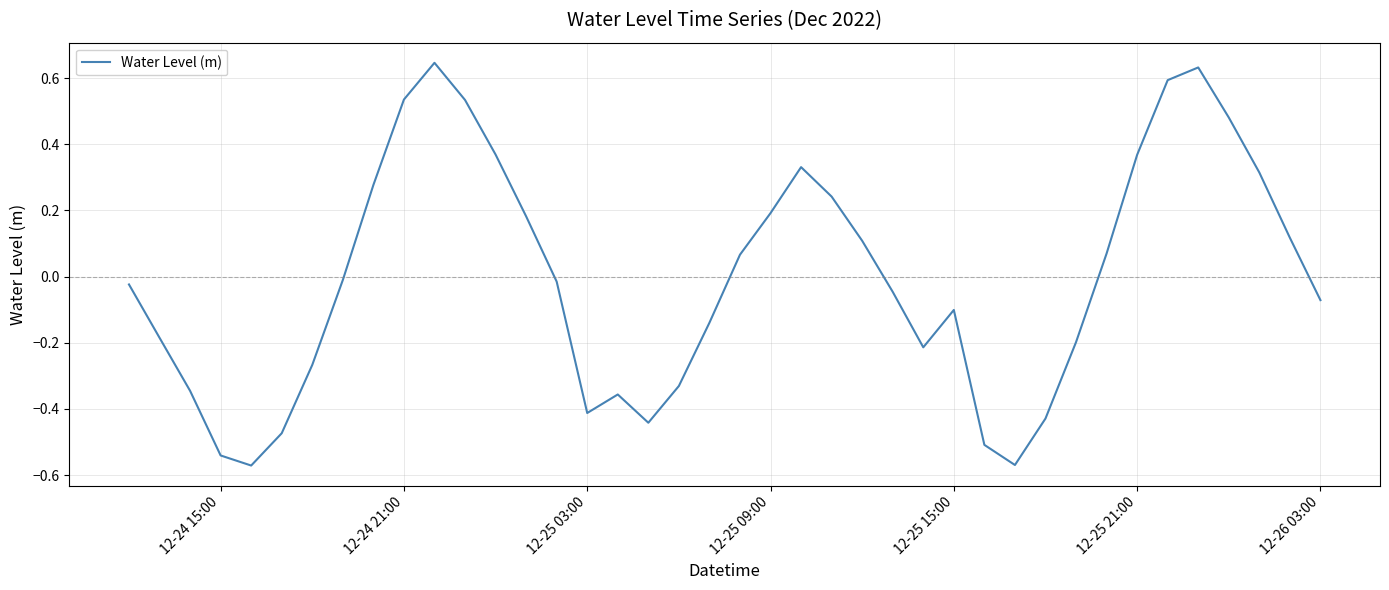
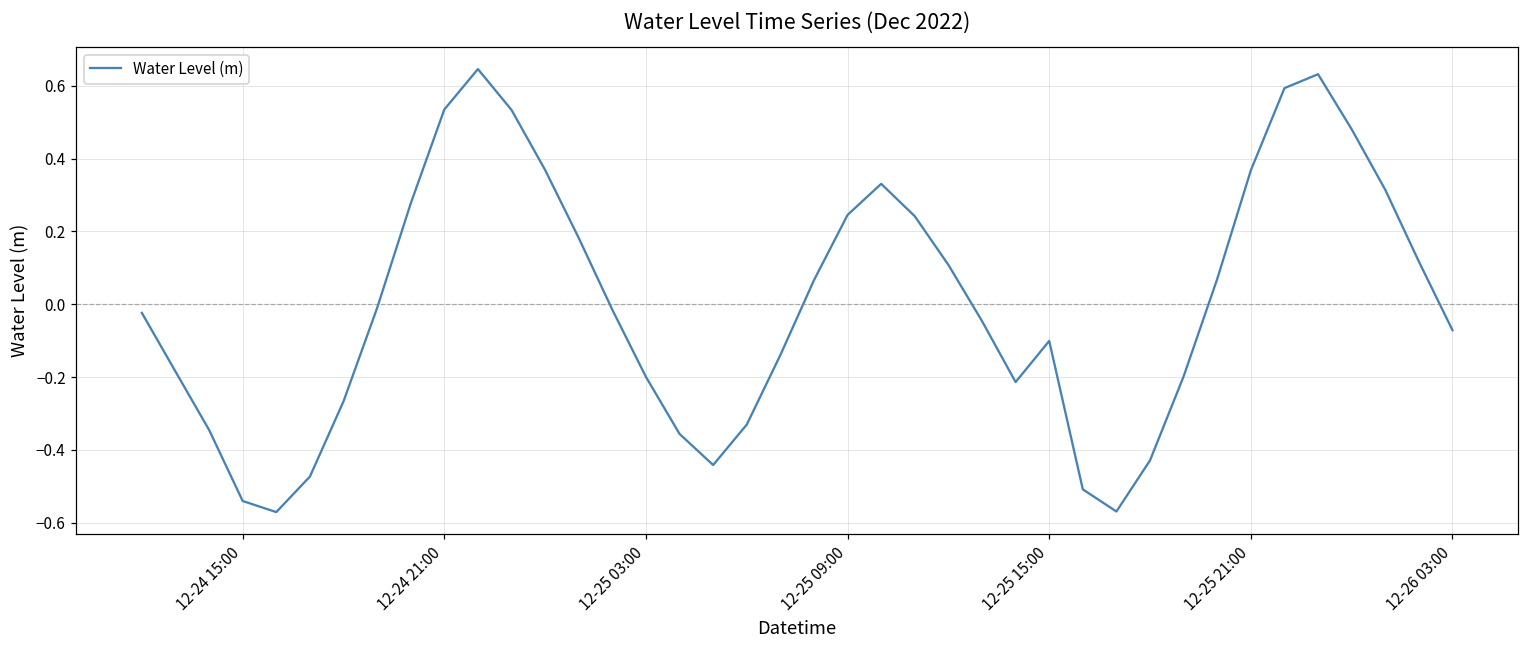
12-25 03:00: -0.41 -> -0.20
12-25 09:00: 0.19 -> 0.25
